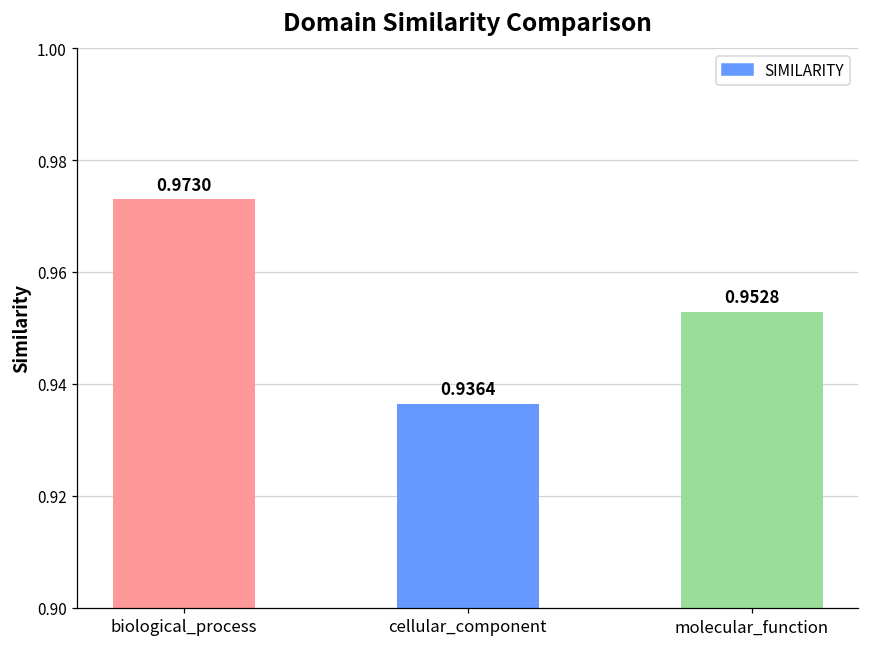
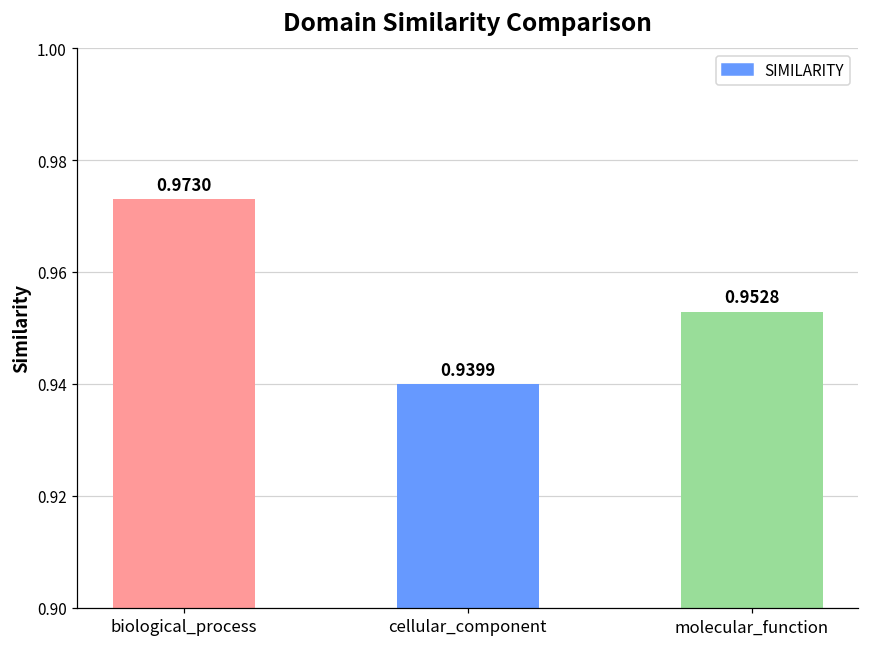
cellular_component: 0.9364 -> 0.9399
